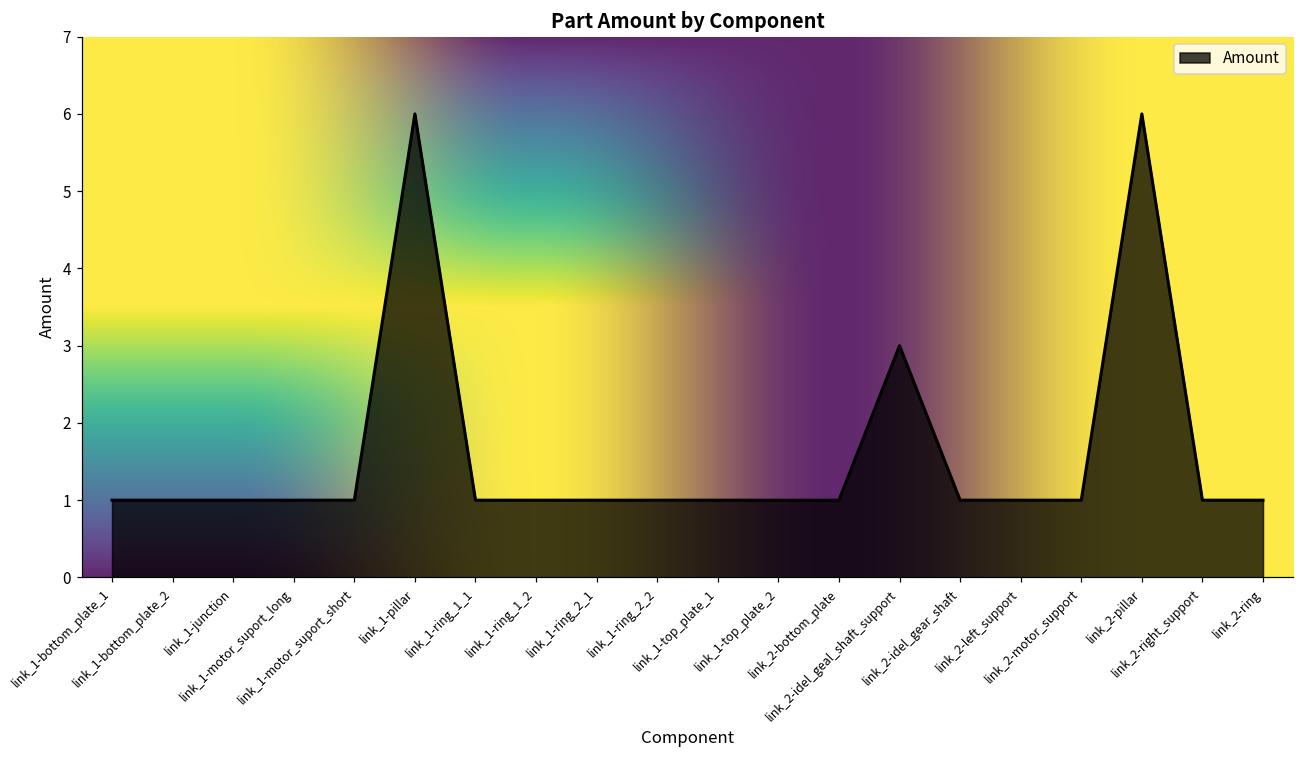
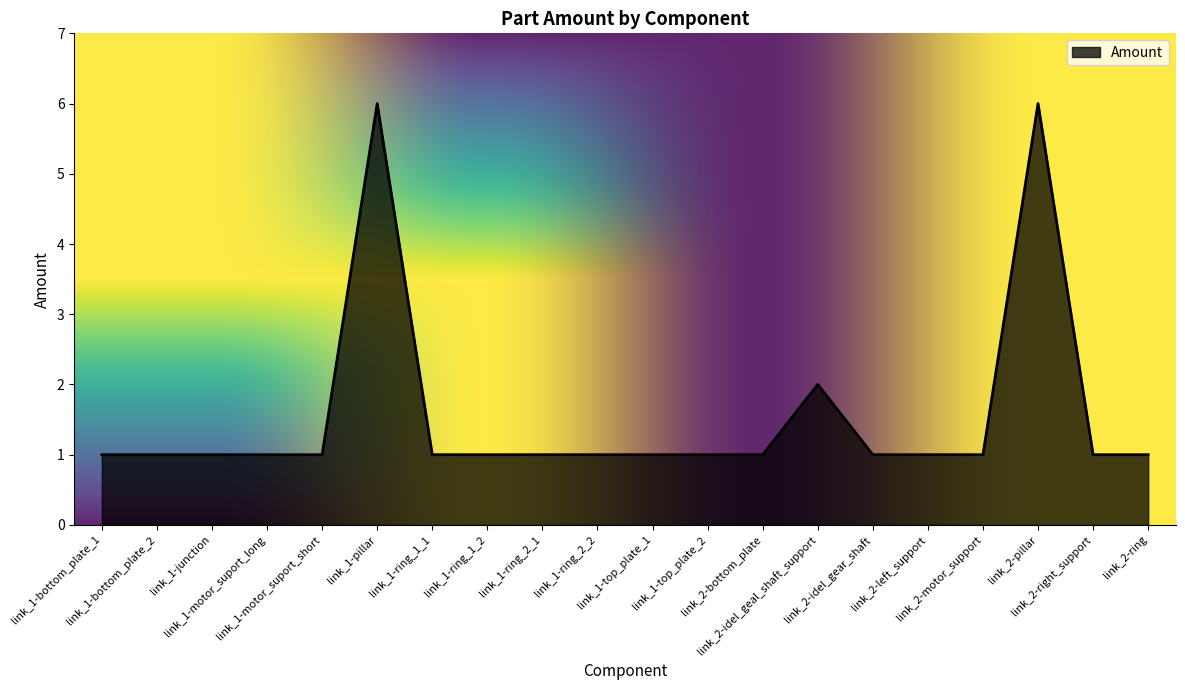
link_2-idel_geal_shaft_support: 3 -> 2
